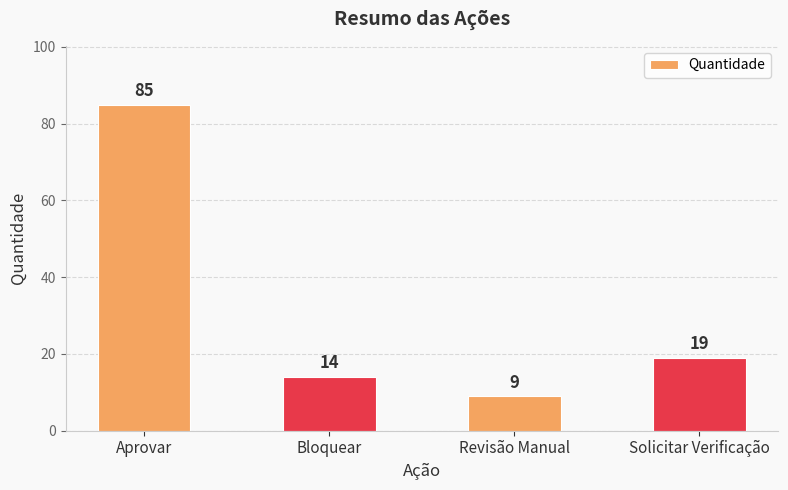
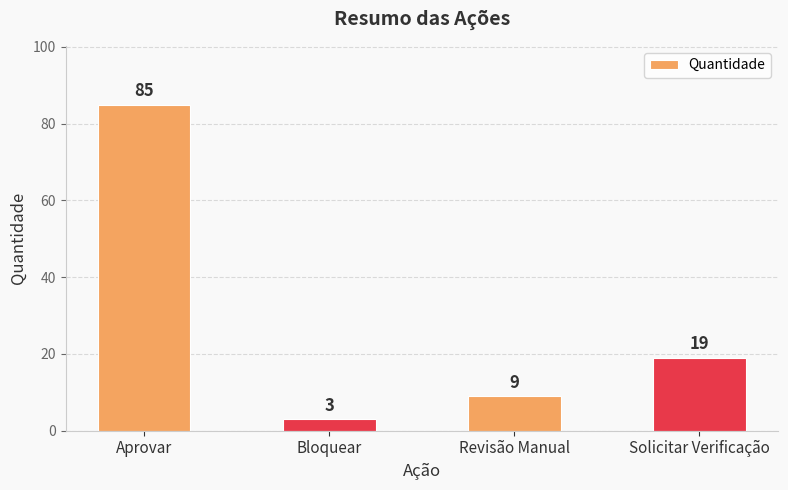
Bloquear: 14 -> 3
